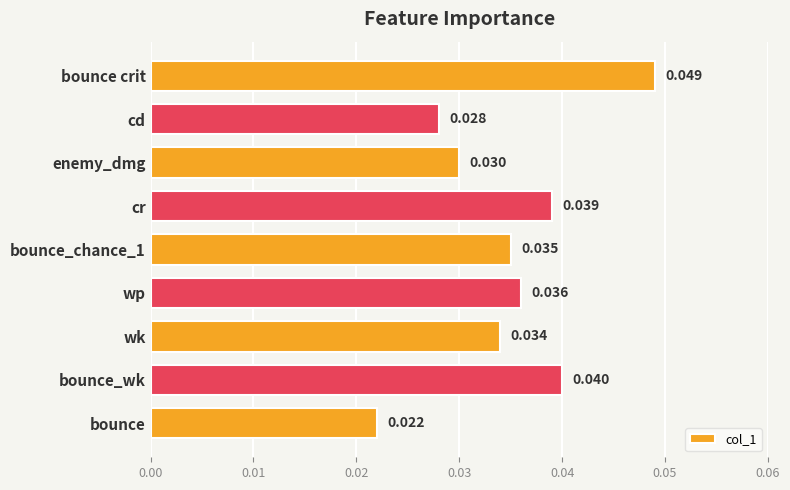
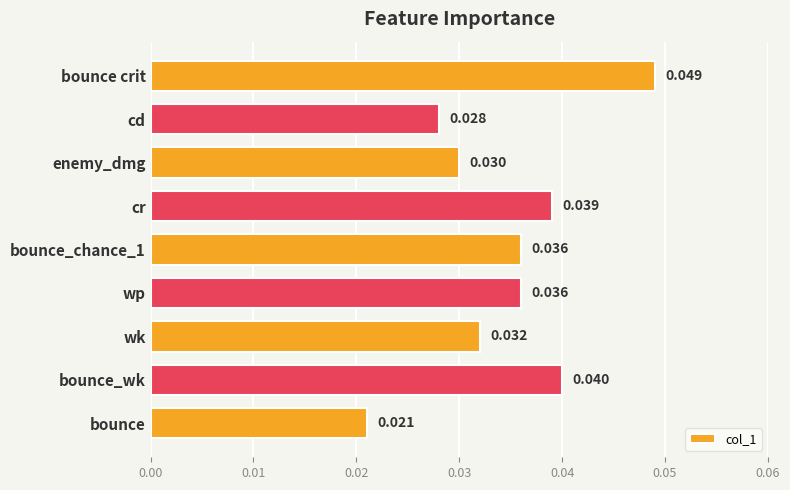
bounce_chance_1: 0.035 -> 0.036
wk: 0.034 -> 0.032
bounce: 0.022 -> 0.021
